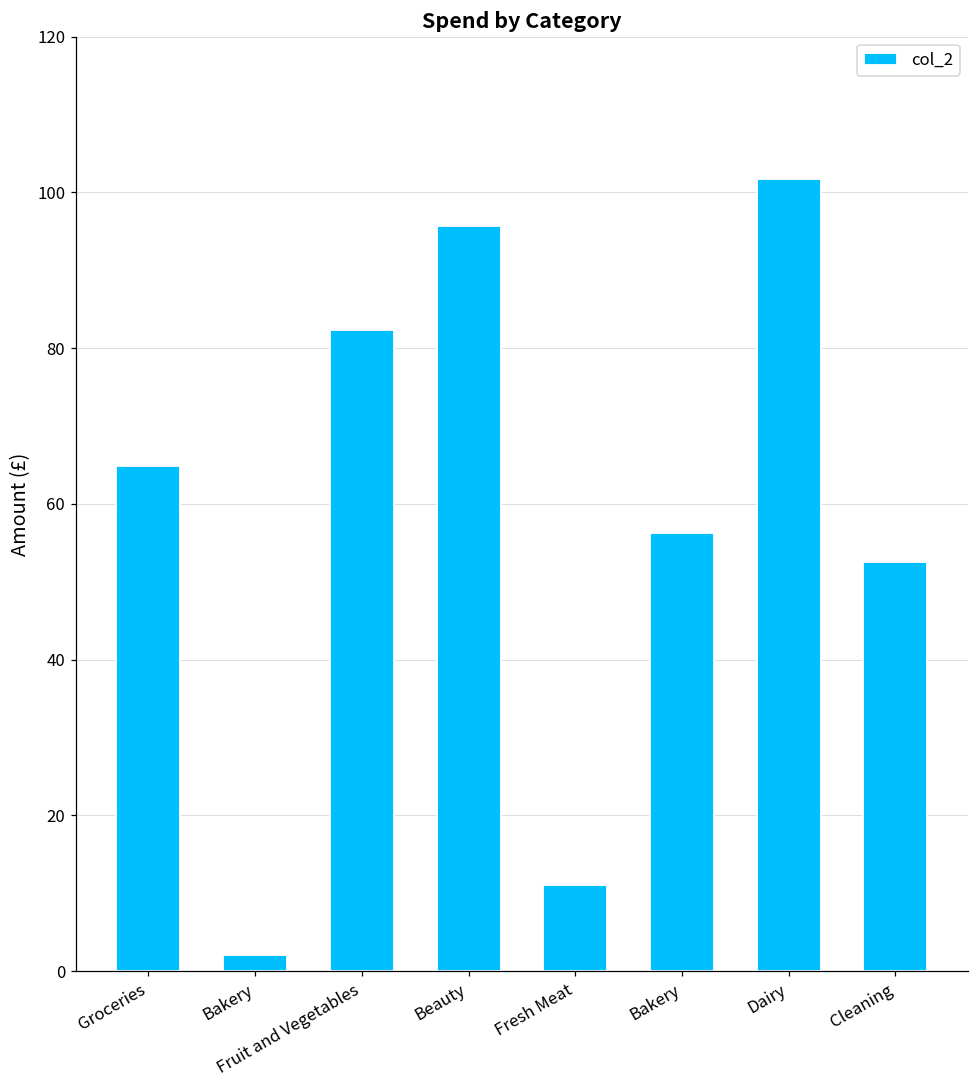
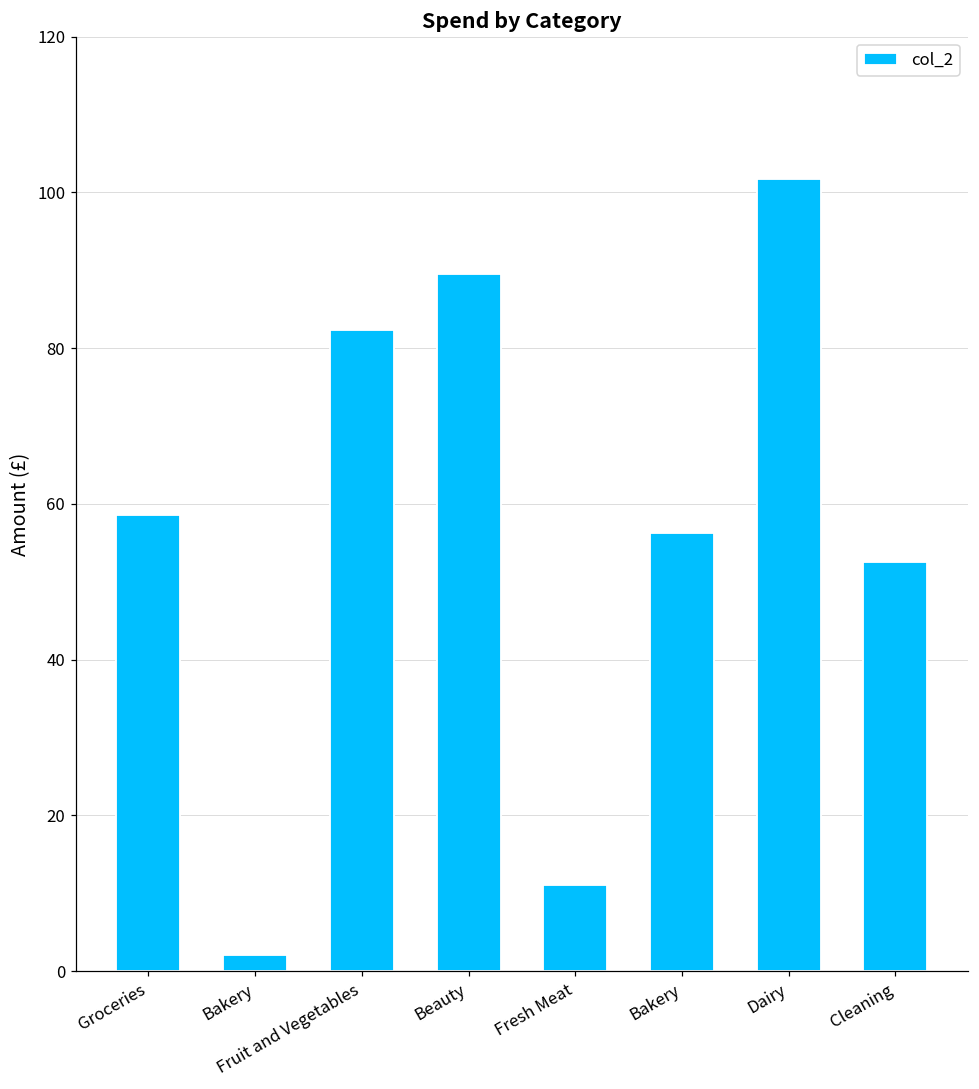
Groceries: 65 -> 59
Beauty: 96 -> 90
